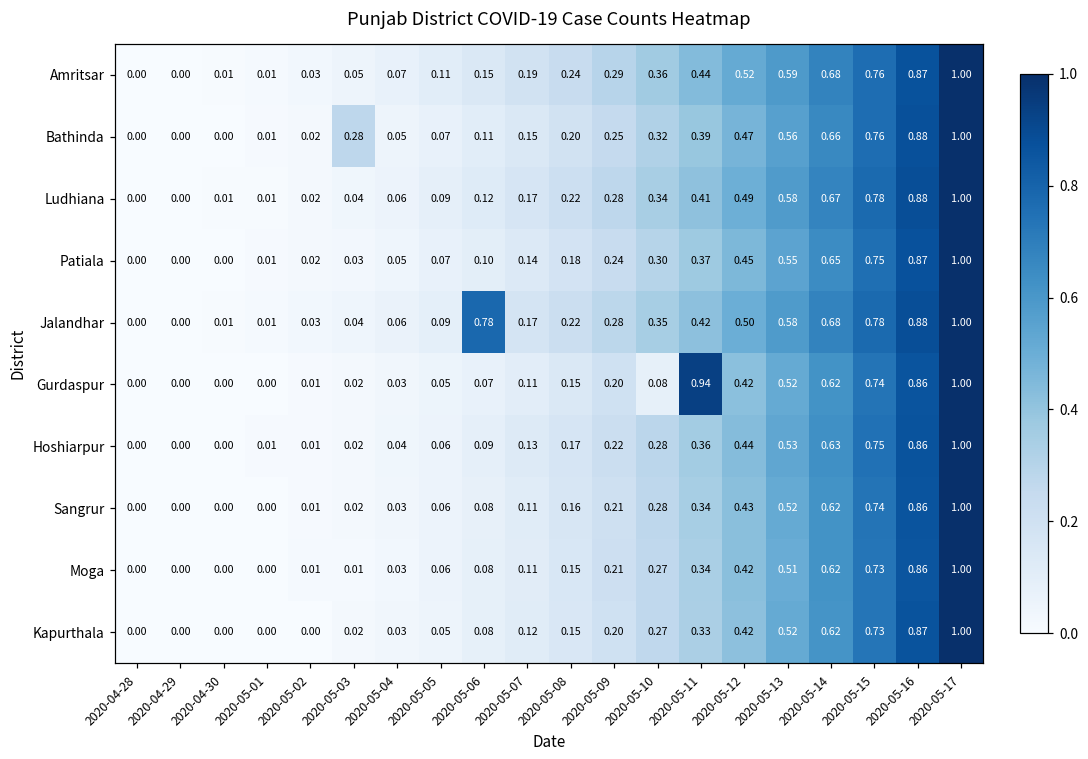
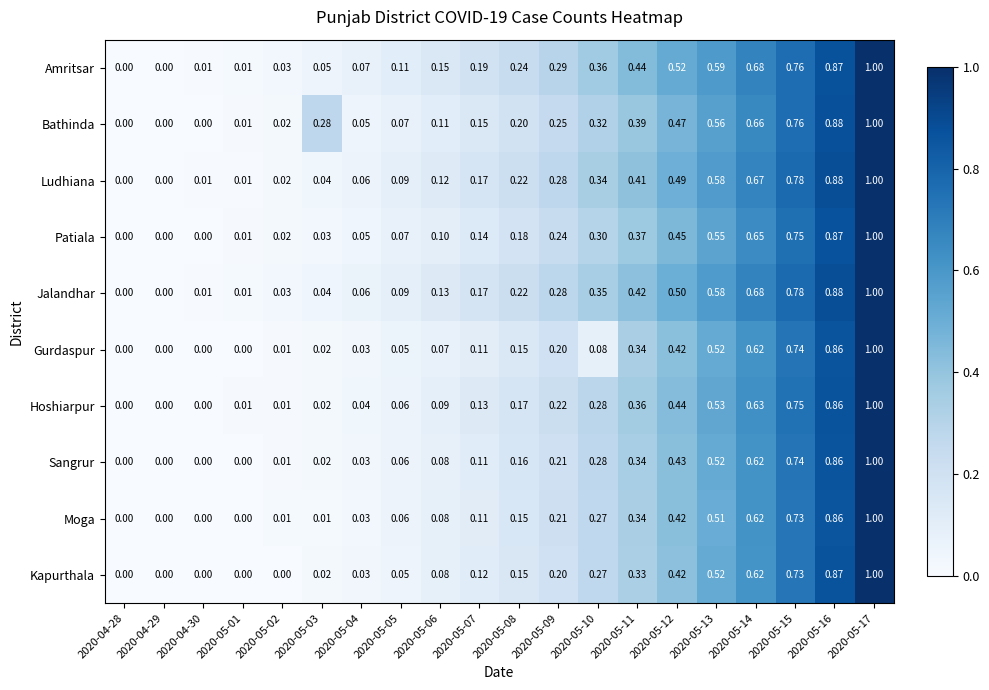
Jalandhar, 2020-05-06: 0.78 -> 0.13
Gurdaspur, 2020-05-11: 0.94 -> 0.34
